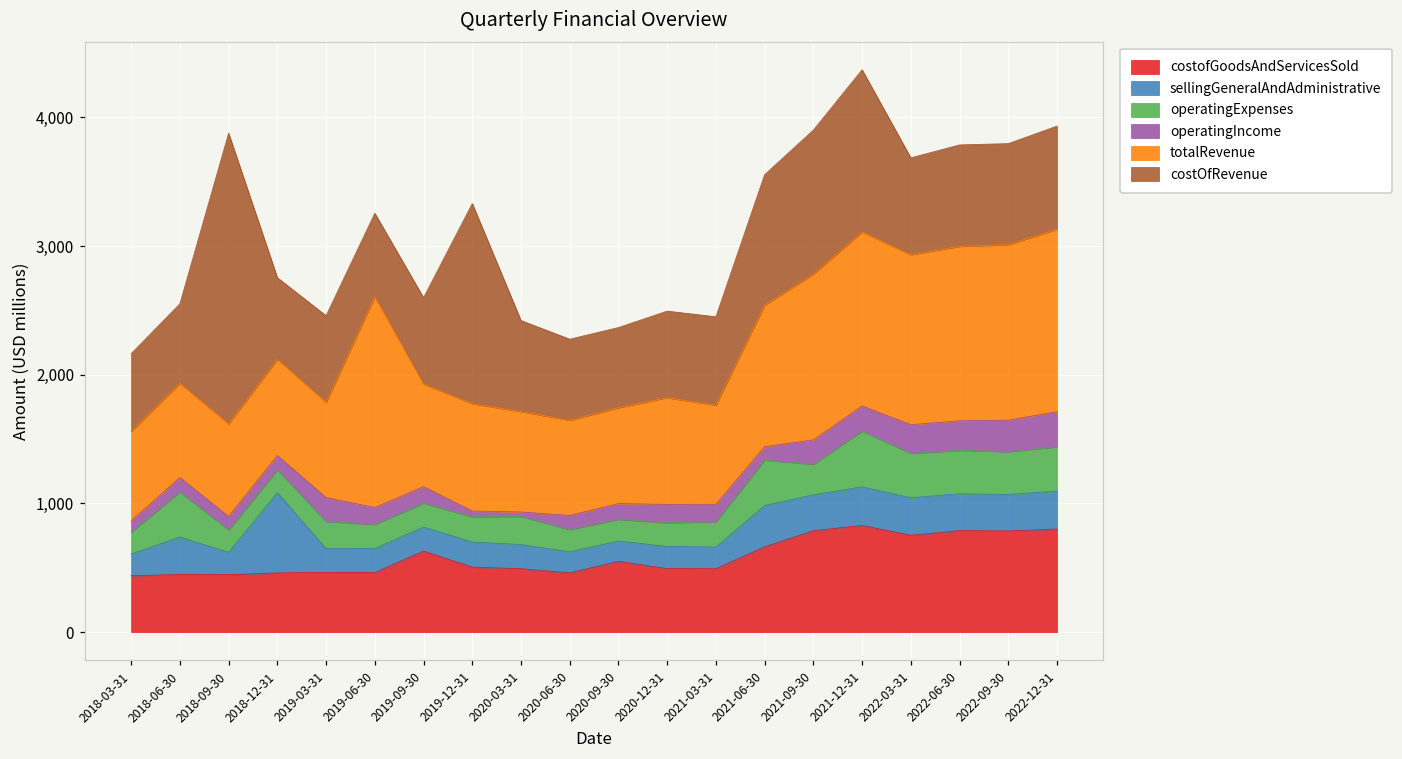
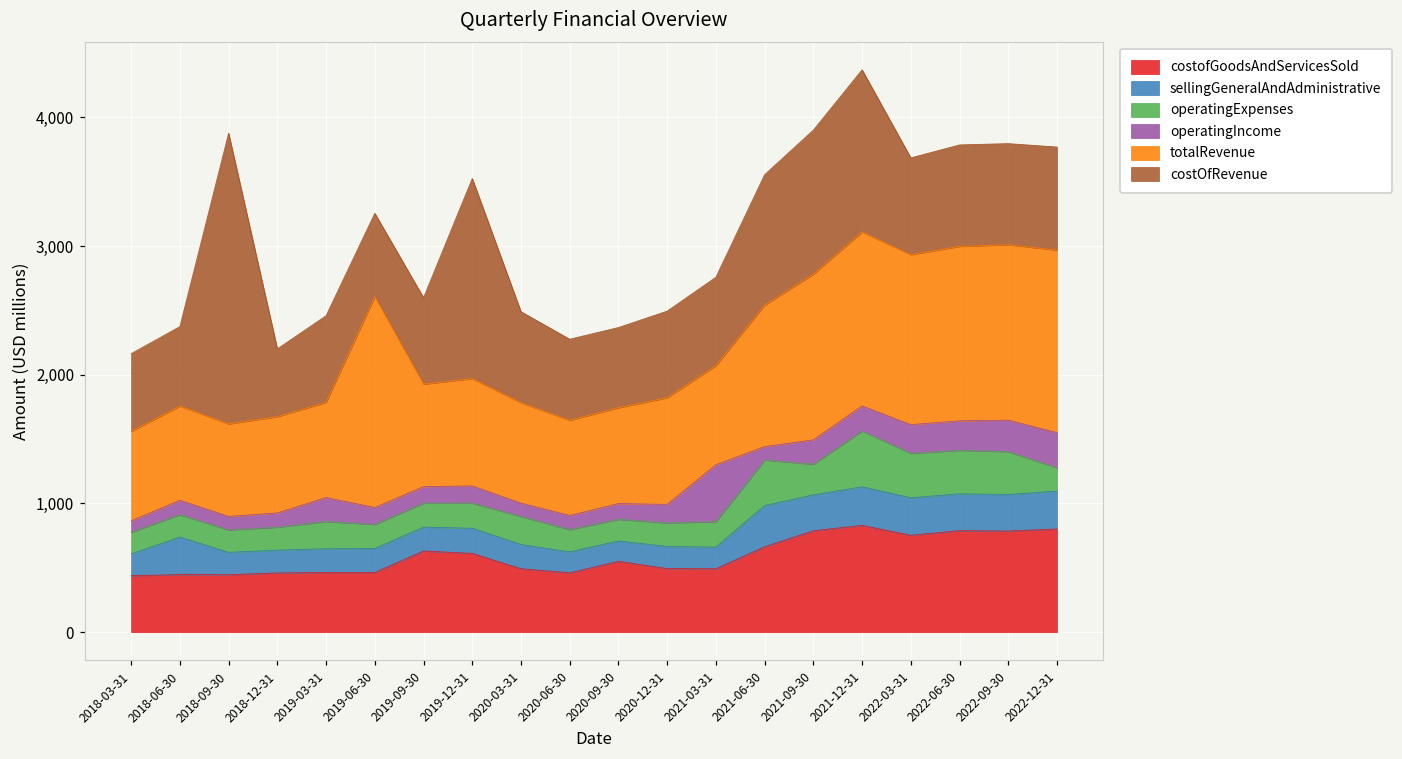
operatingExpenses, 2018-06-30: 350 -> 170
sellingGeneralAndAdministrative, 2018-12-31: 620 -> 180
costOfRevenue, 2018-12-31: 630 -> 530
costofGoodsAndServicesSold, 2019-12-31: 510 -> 610
operatingIncome, 2019-12-31: 50 -> 130
operatingIncome, 2020-03-31: 40 -> 100
operatingIncome, 2021-03-31: 140 -> 440
operatingExpenses, 2022-12-31: 340 -> 180
